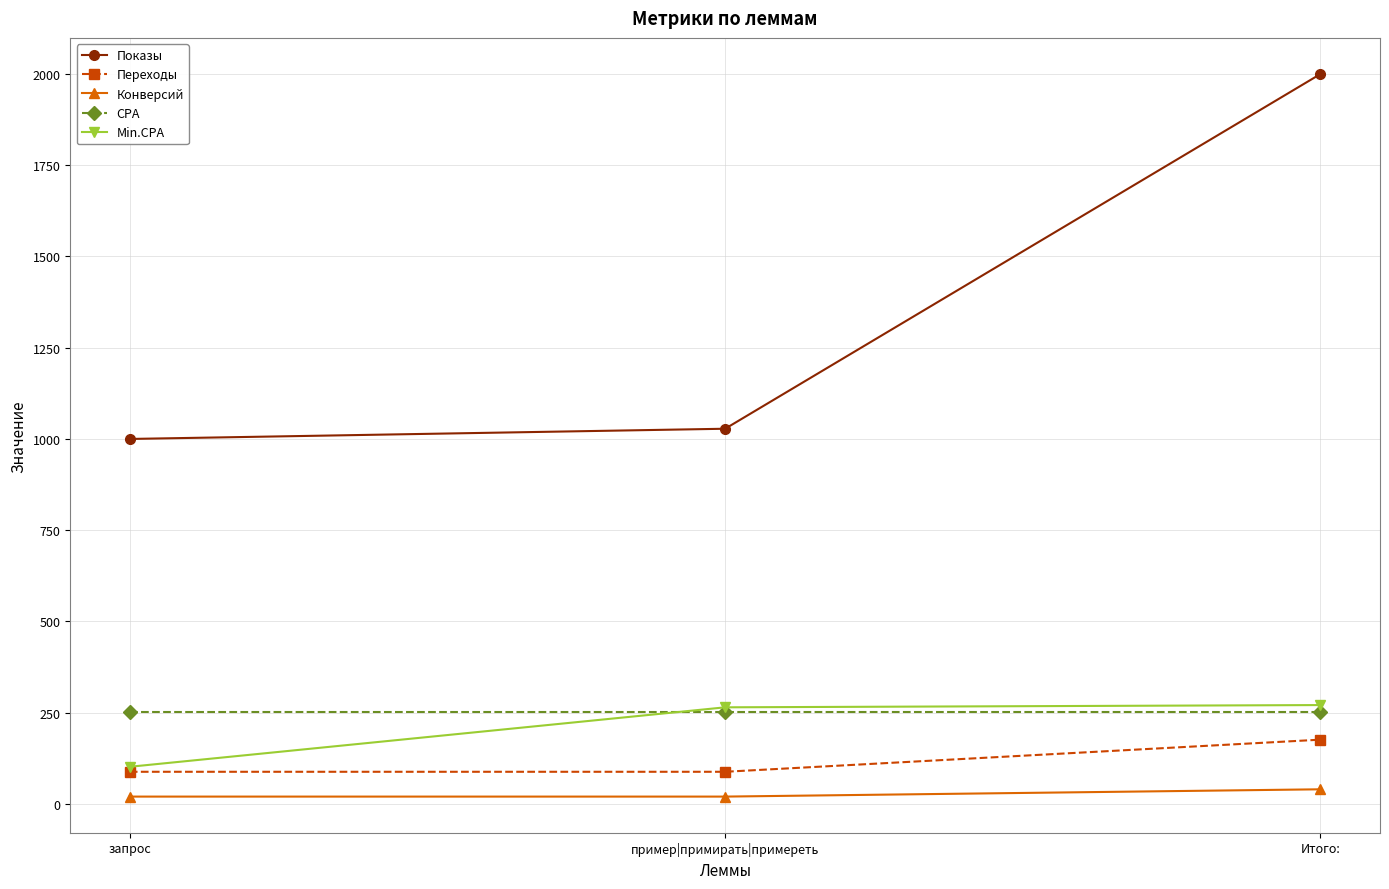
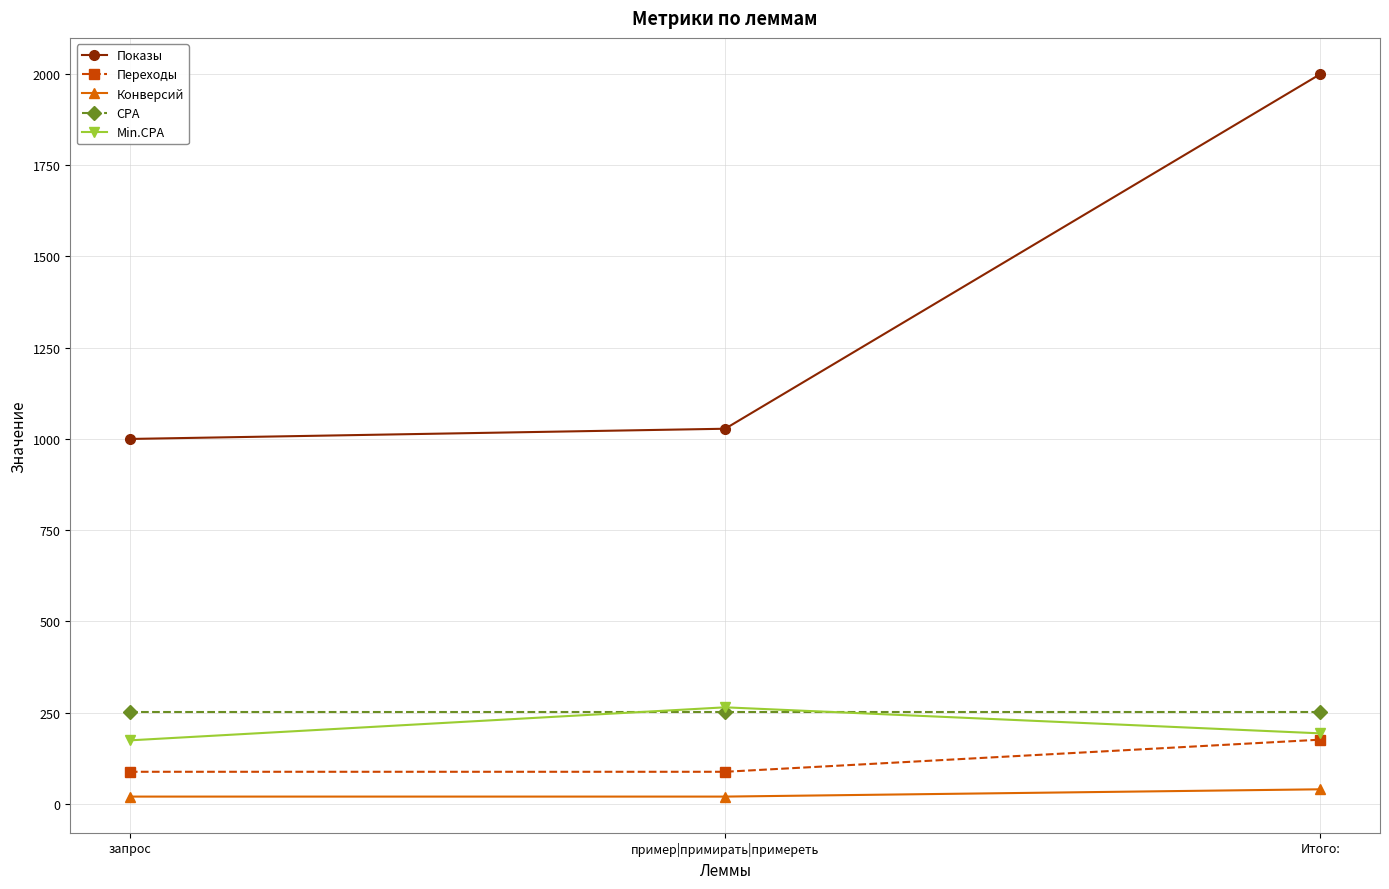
Min.CPA, запрос: 100 -> 170
Min.CPA, Итого:: 270 -> 190
